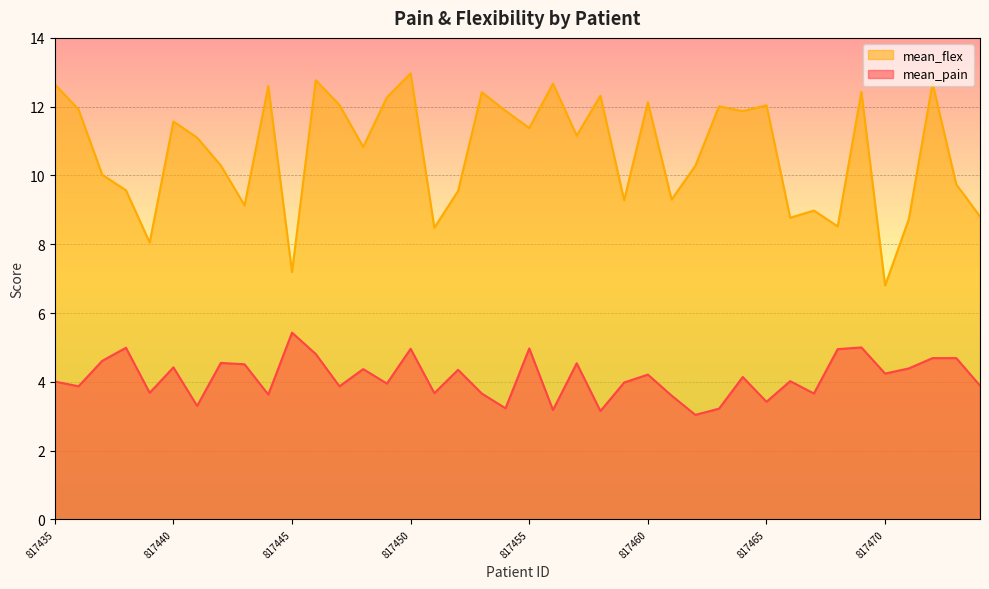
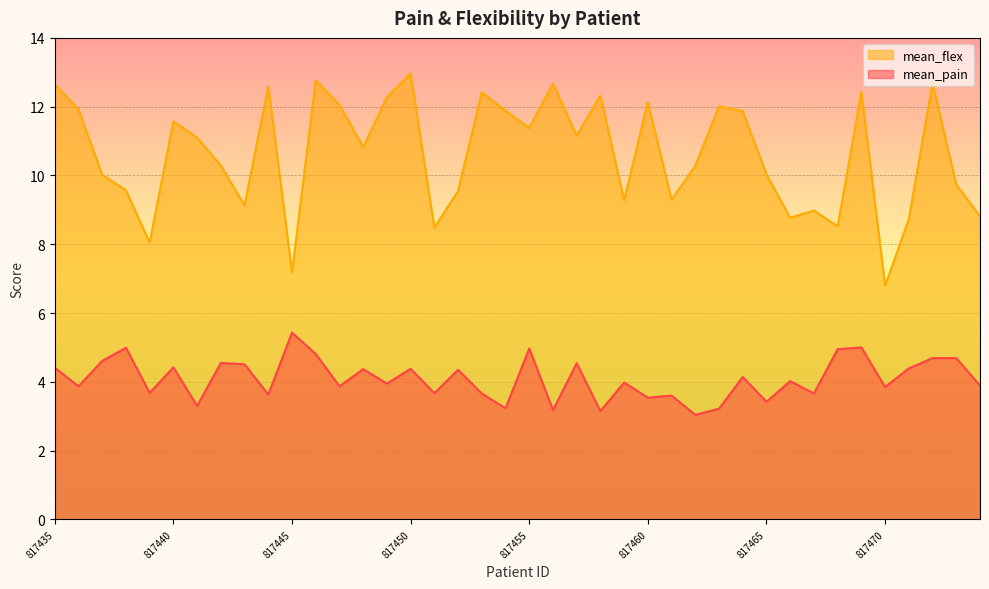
mean_pain, 817435: 4.0 -> 4.4
mean_pain, 817450: 5.0 -> 4.4
mean_pain, 817460: 4.2 -> 3.5
mean_flex, 817465: 12.0 -> 10.0
mean_pain, 817470: 4.2 -> 3.9
